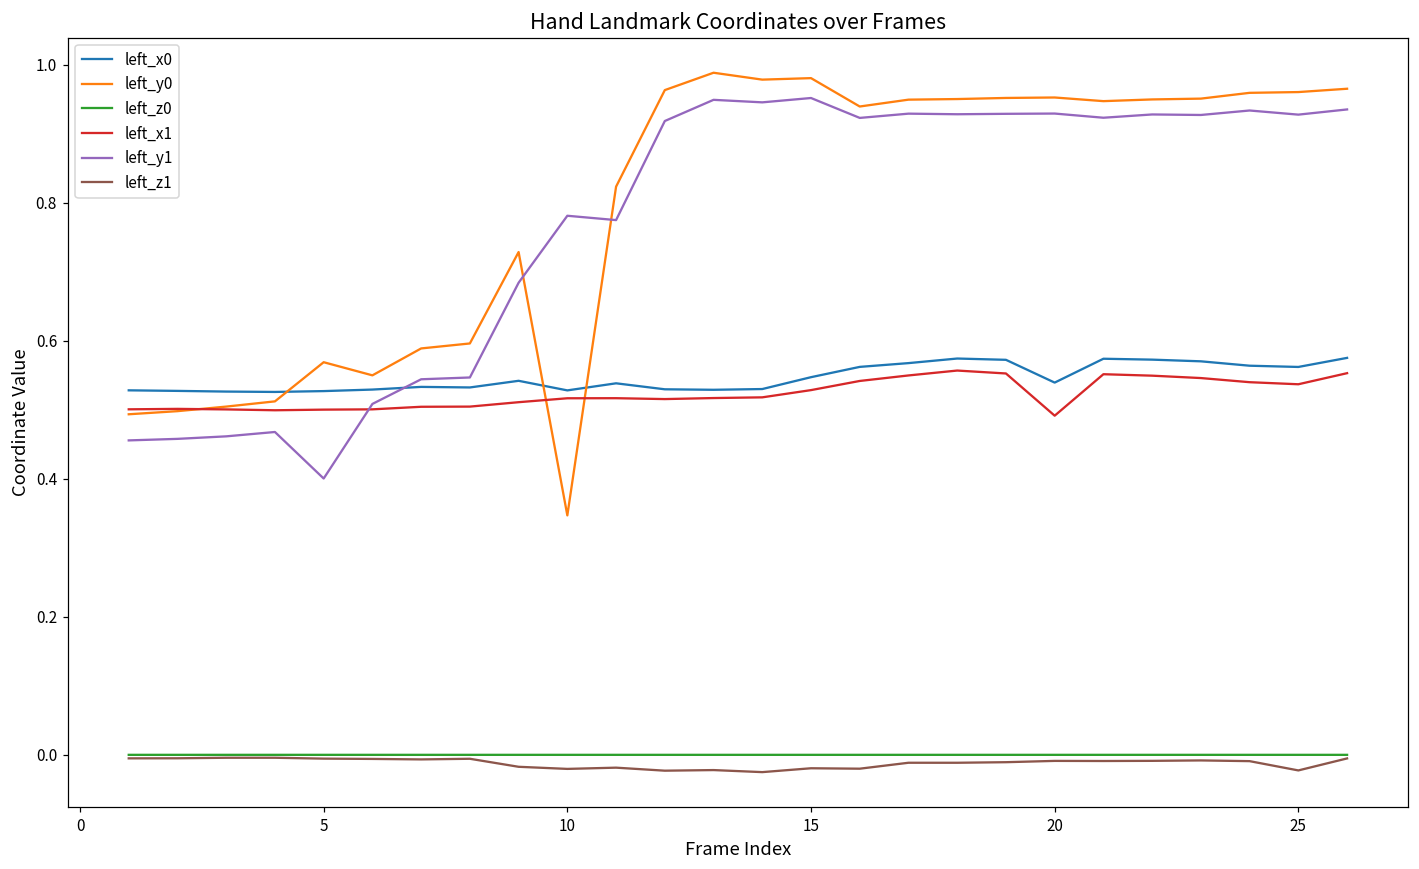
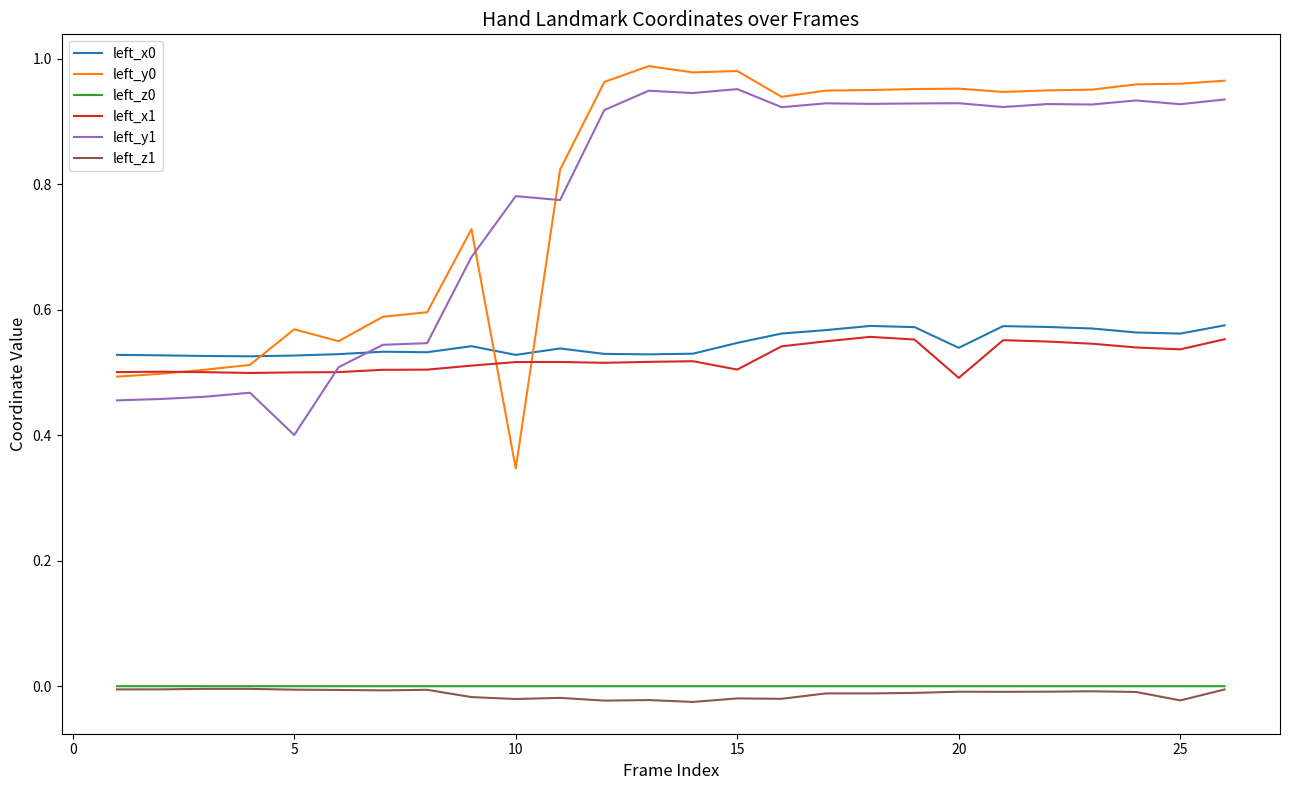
left_x1, 15: 0.53 -> 0.50
